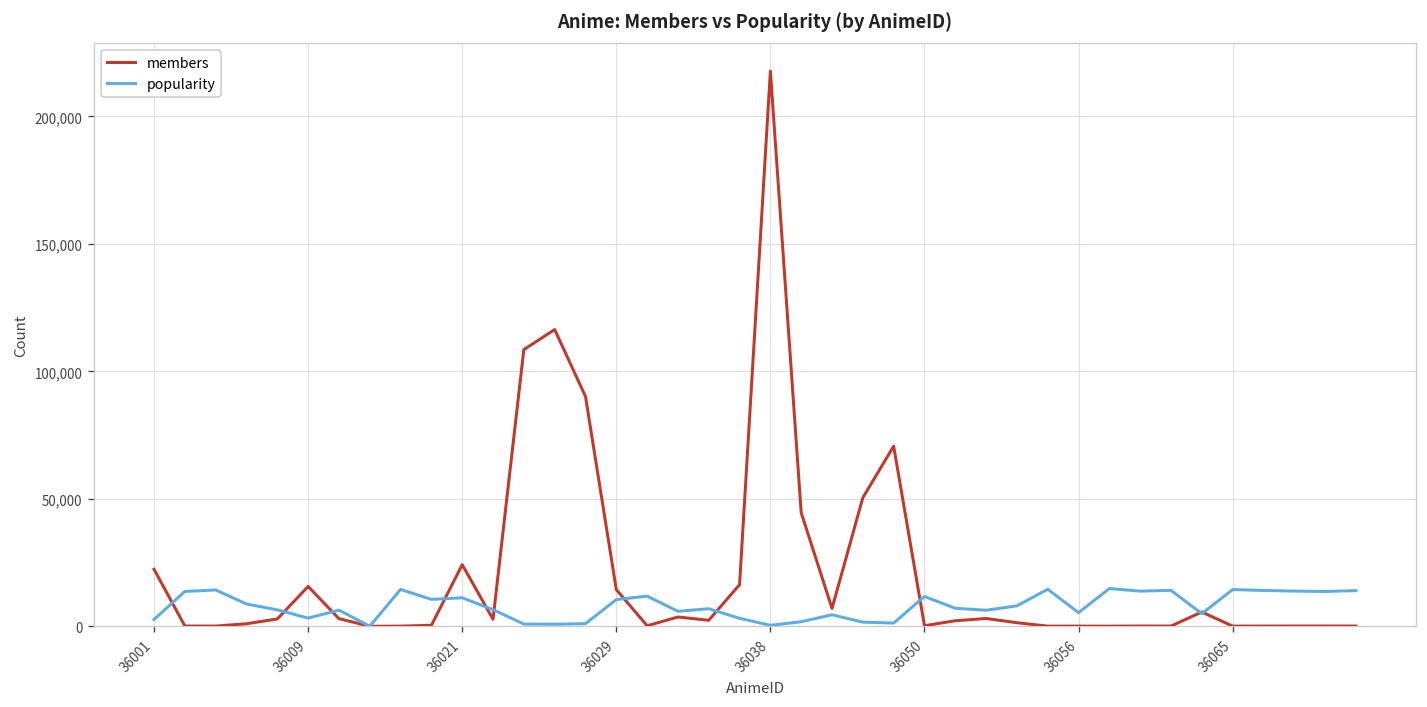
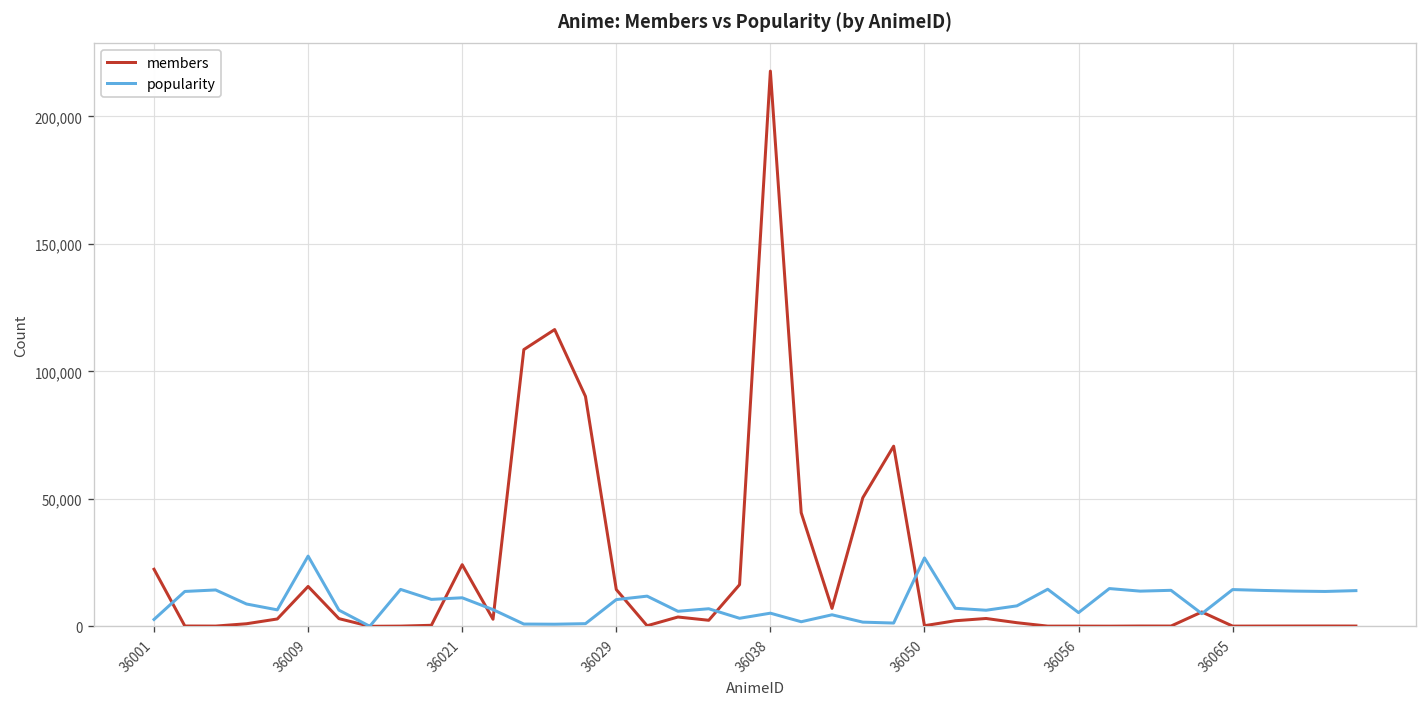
popularity, 36009: 3,000 -> 28,000
popularity, 36038: 0 -> 5,000
popularity, 36050: 12,000 -> 27,000
